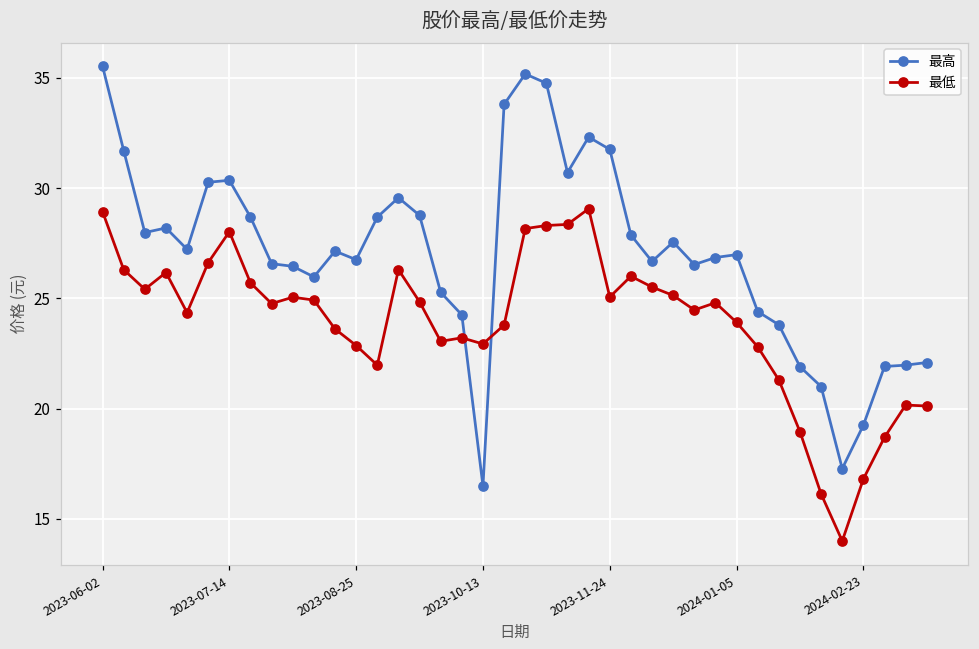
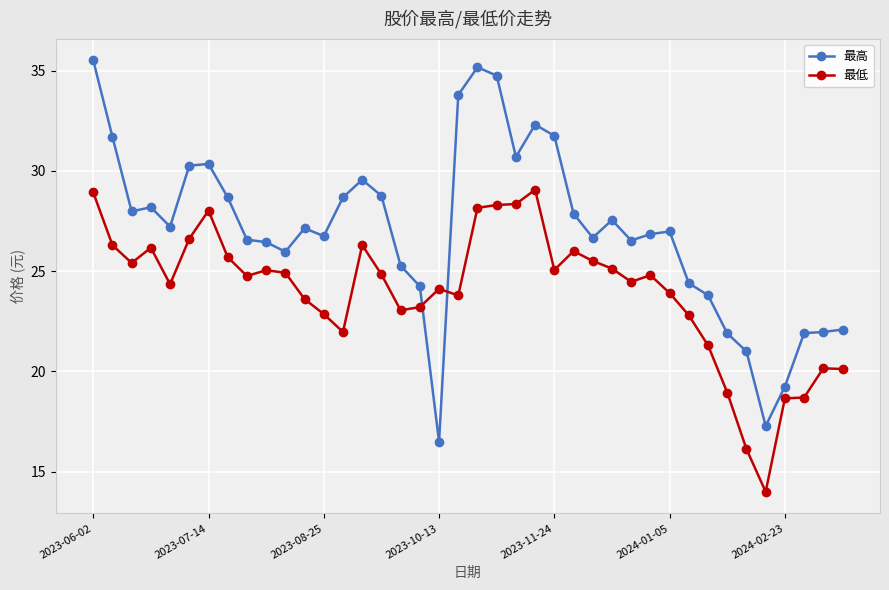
最低, 2023-10-13: 22.9 -> 24.1
最低, 2024-02-23: 16.8 -> 18.7
